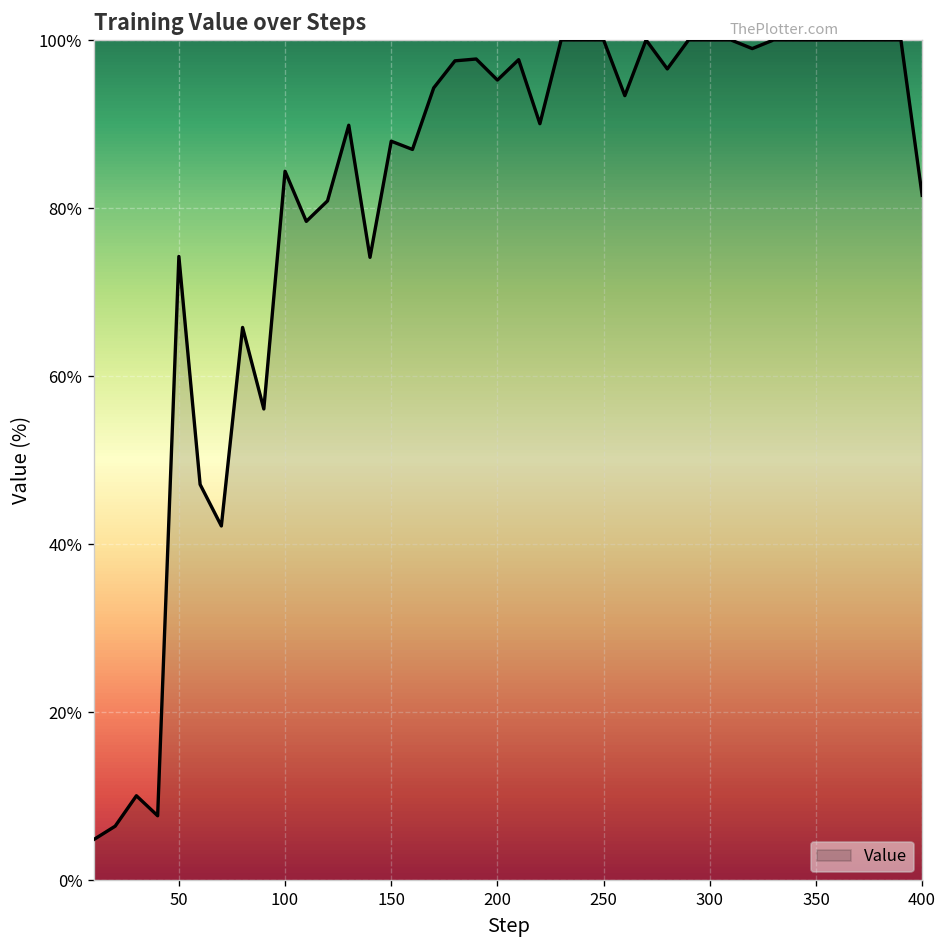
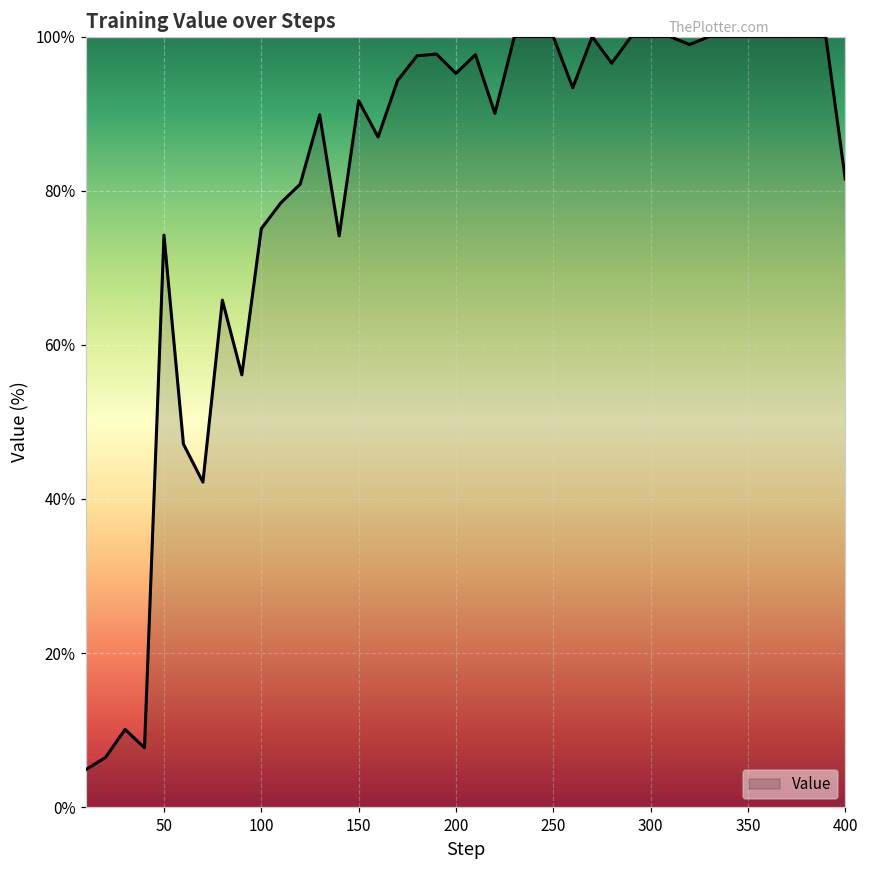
100: 84% -> 75%
150: 88% -> 92%
